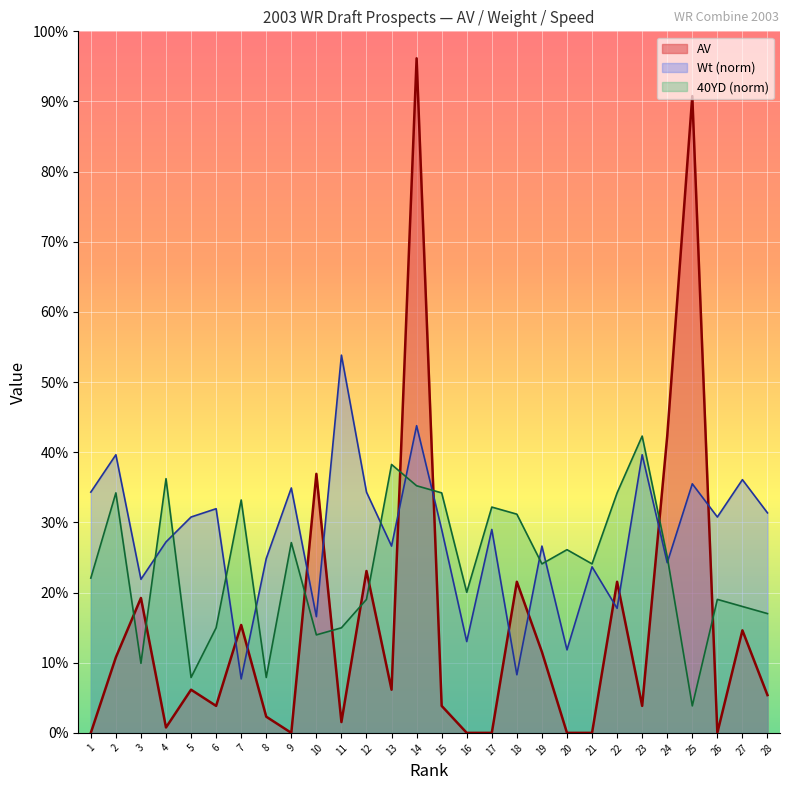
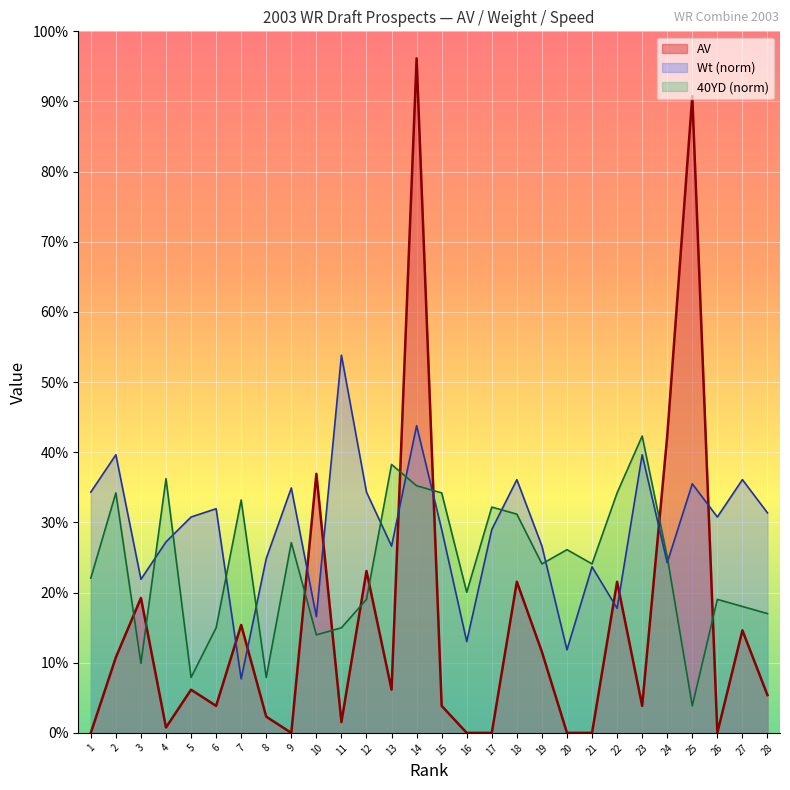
Wt (norm), 18: 8% -> 36%
